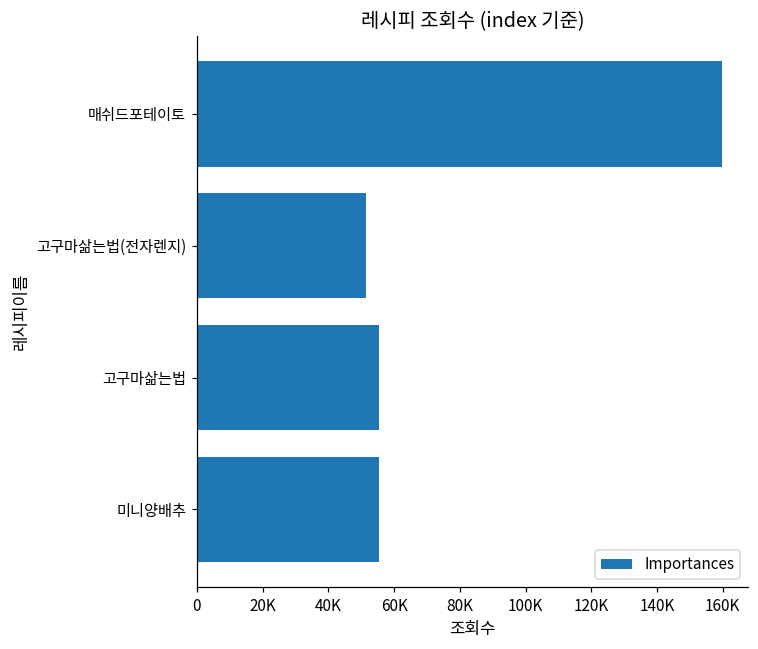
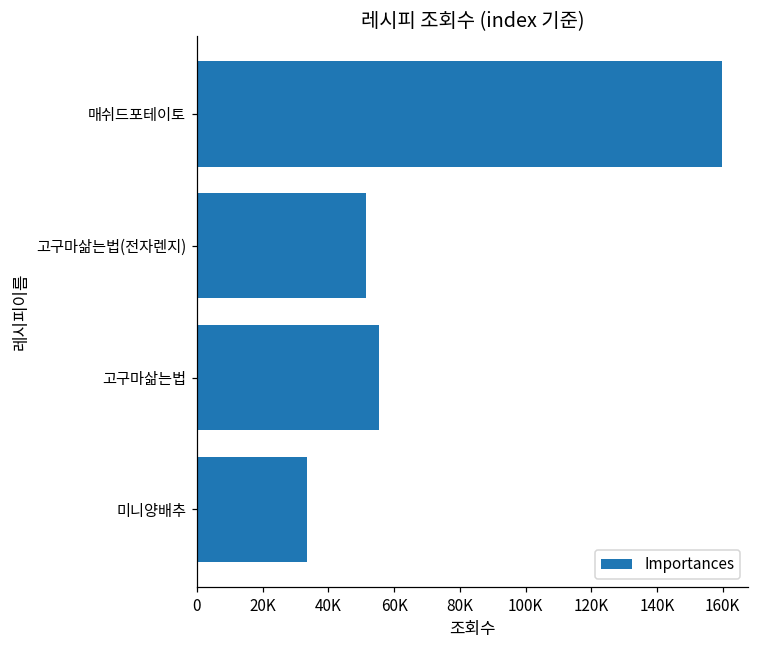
미니양배추: 55000 -> 33000
